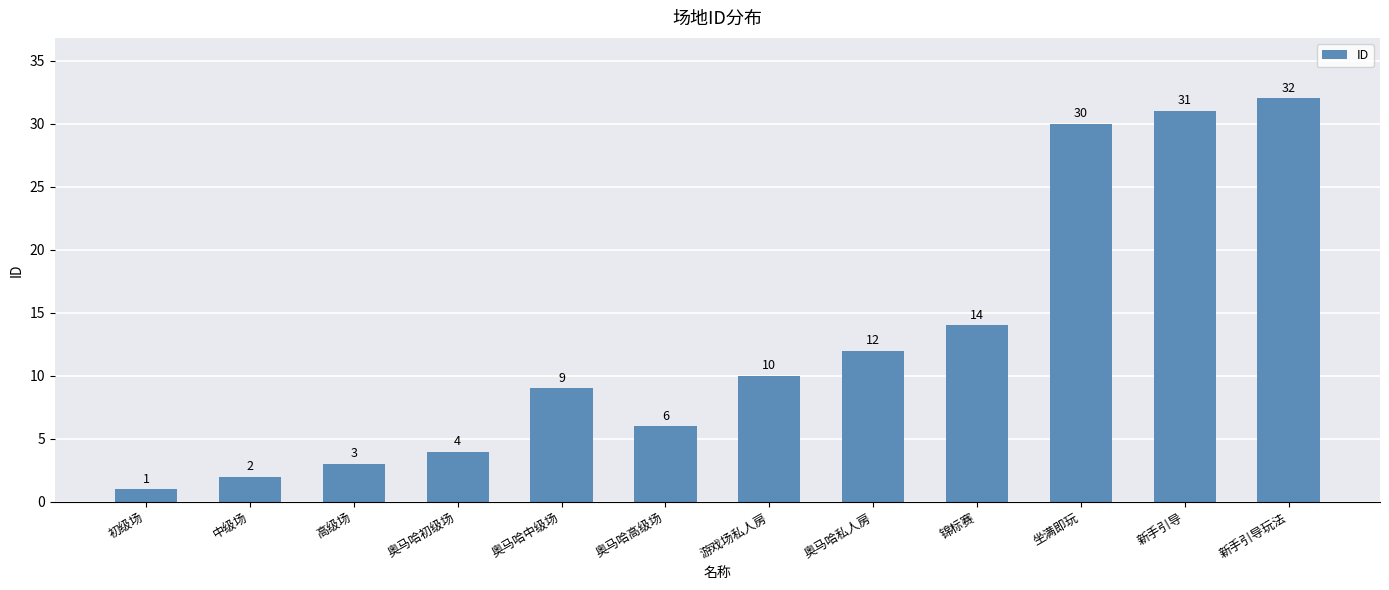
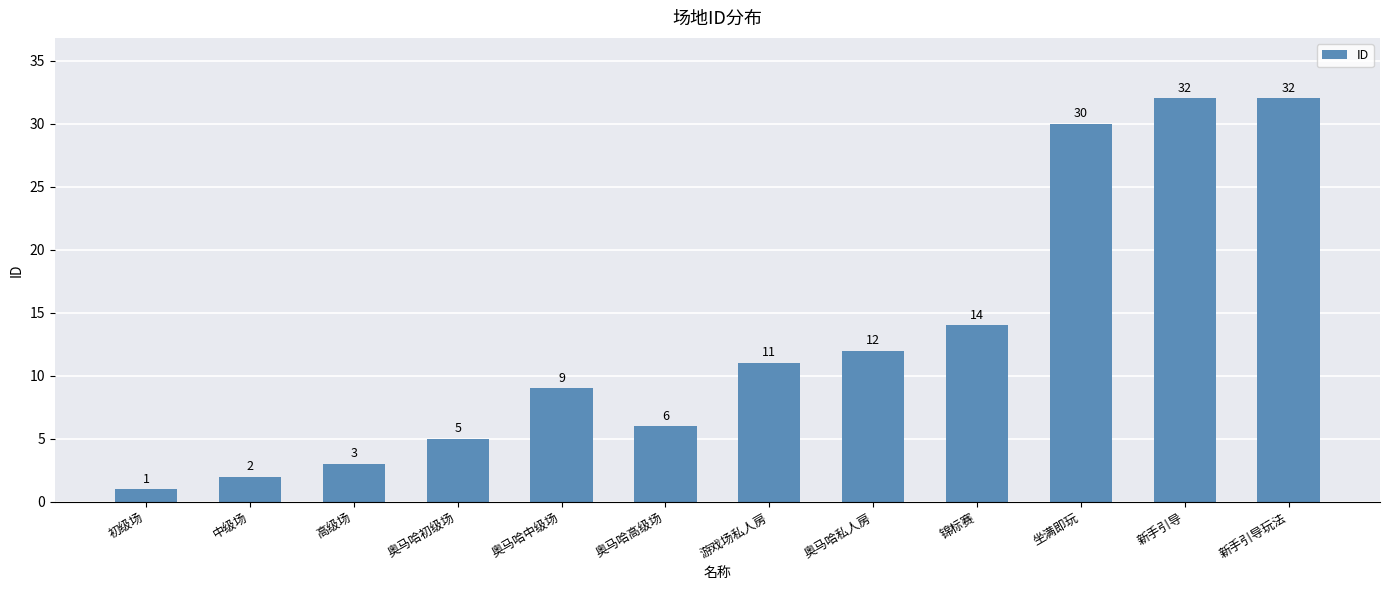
奥马哈初级场: 4 -> 5
游戏场私人房: 10 -> 11
新手引导: 31 -> 32
